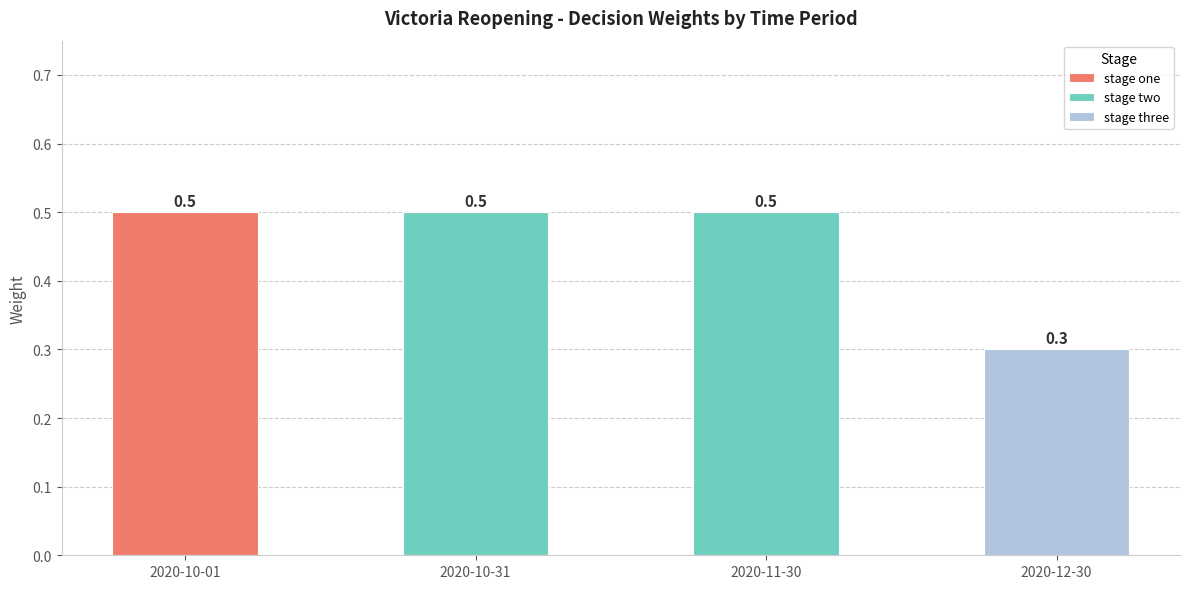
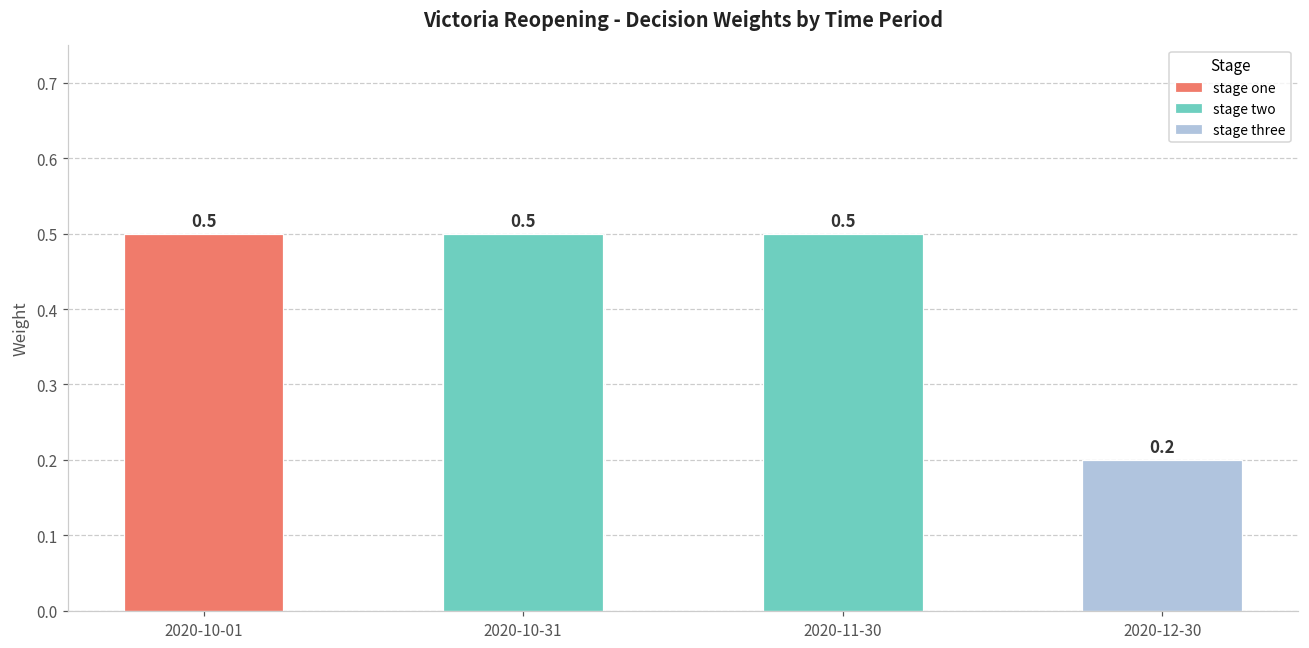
2020-12-30: 0.3 -> 0.2
